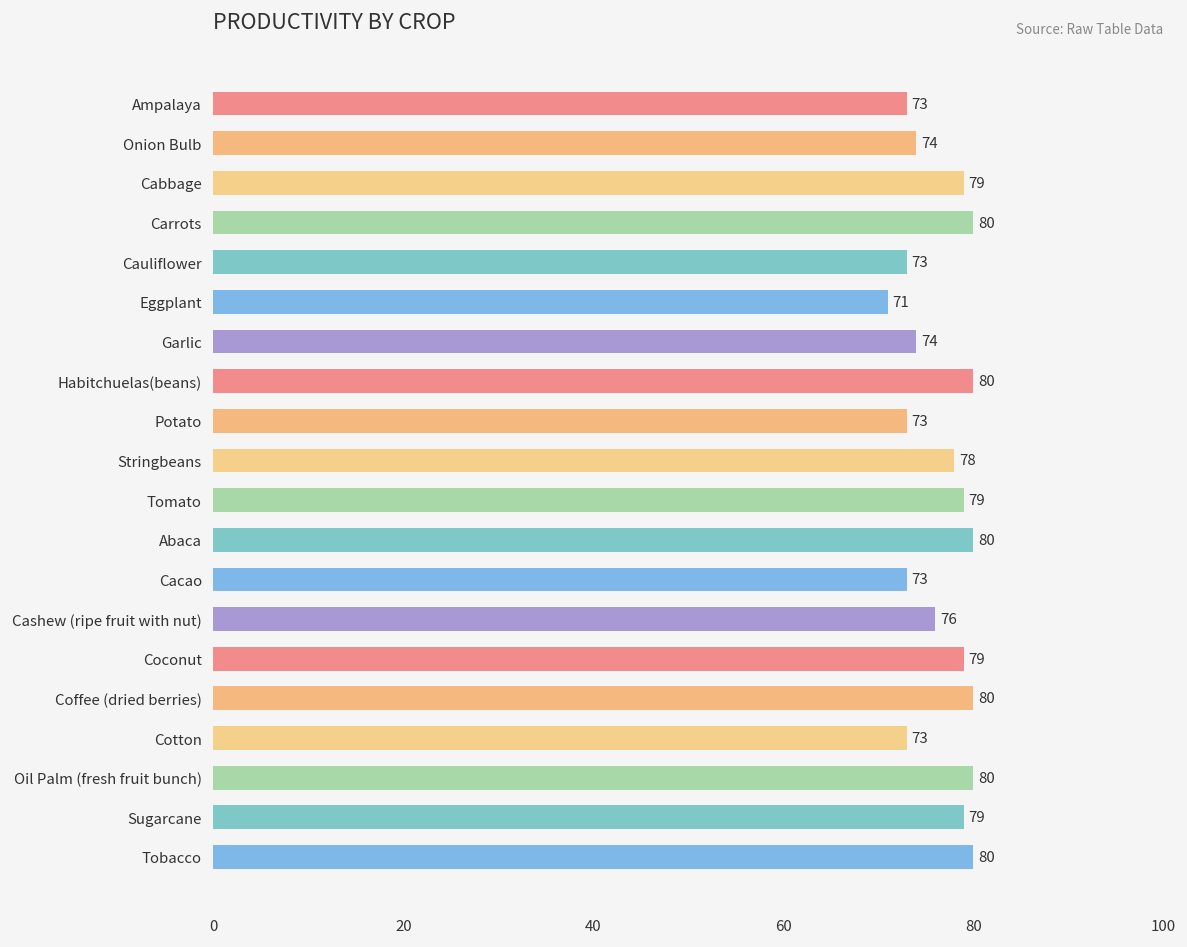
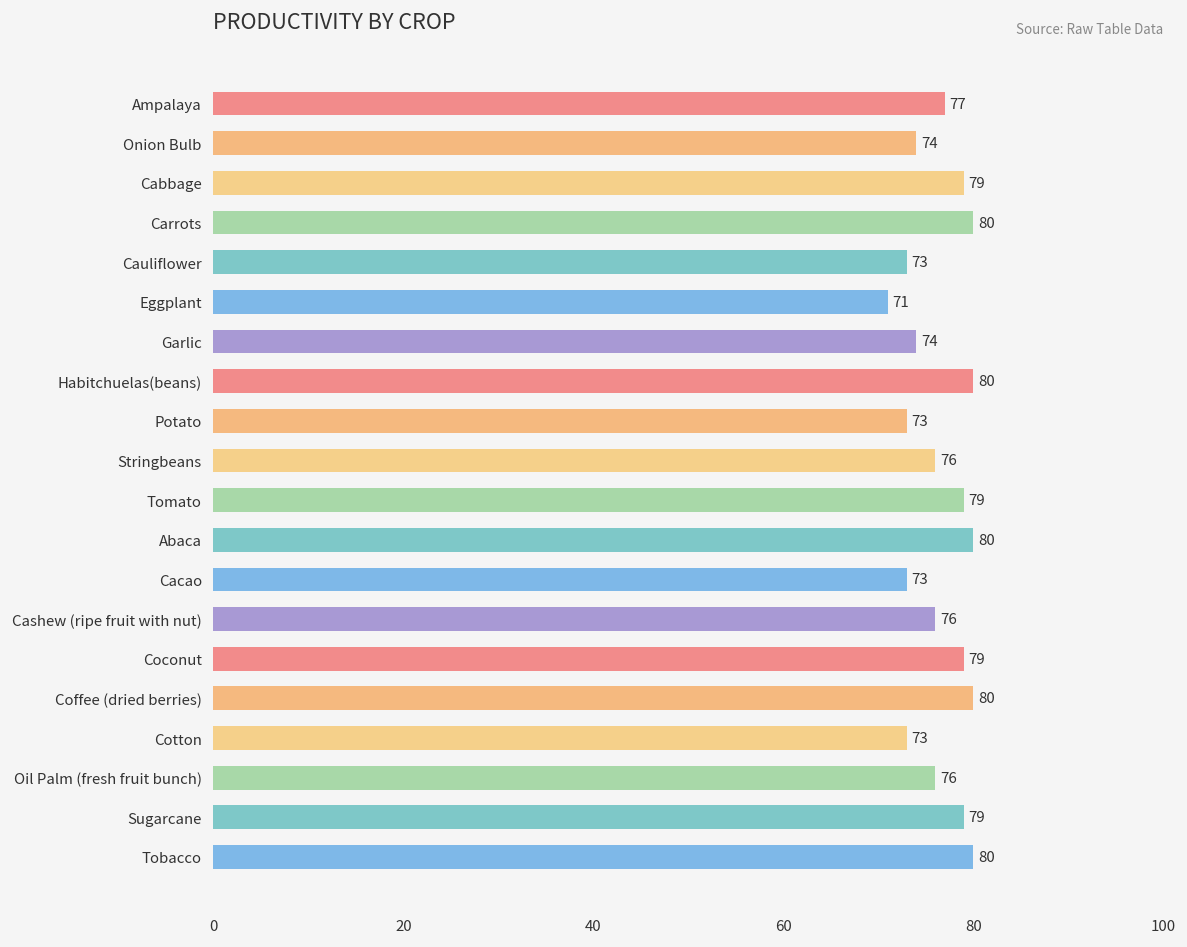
Ampalaya: 73 -> 77
Stringbeans: 78 -> 76
Oil Palm (fresh fruit bunch): 80 -> 76
